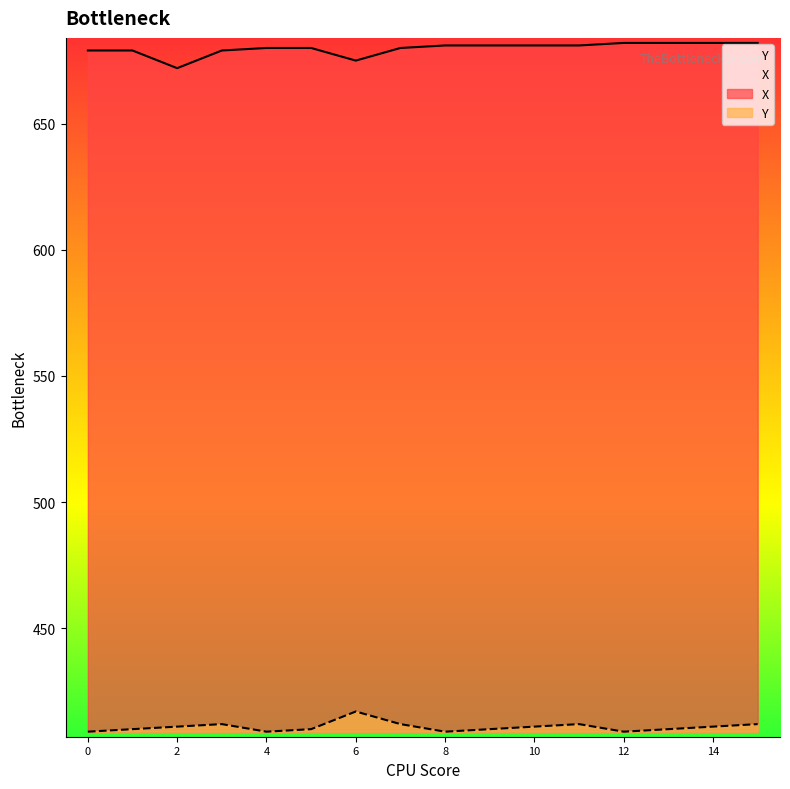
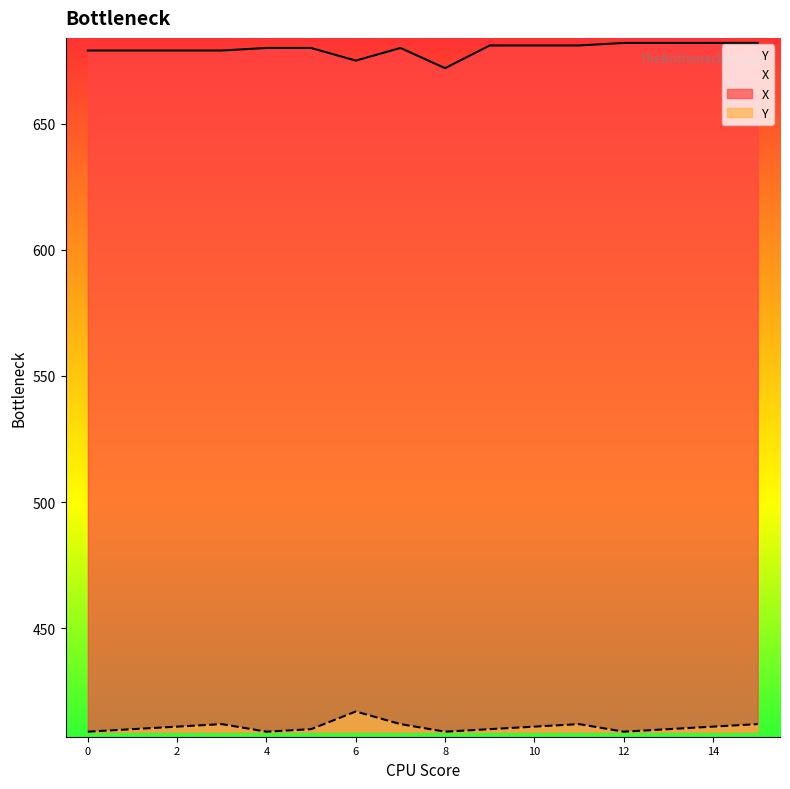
X, 2: 672 -> 679
X, 8: 681 -> 672
